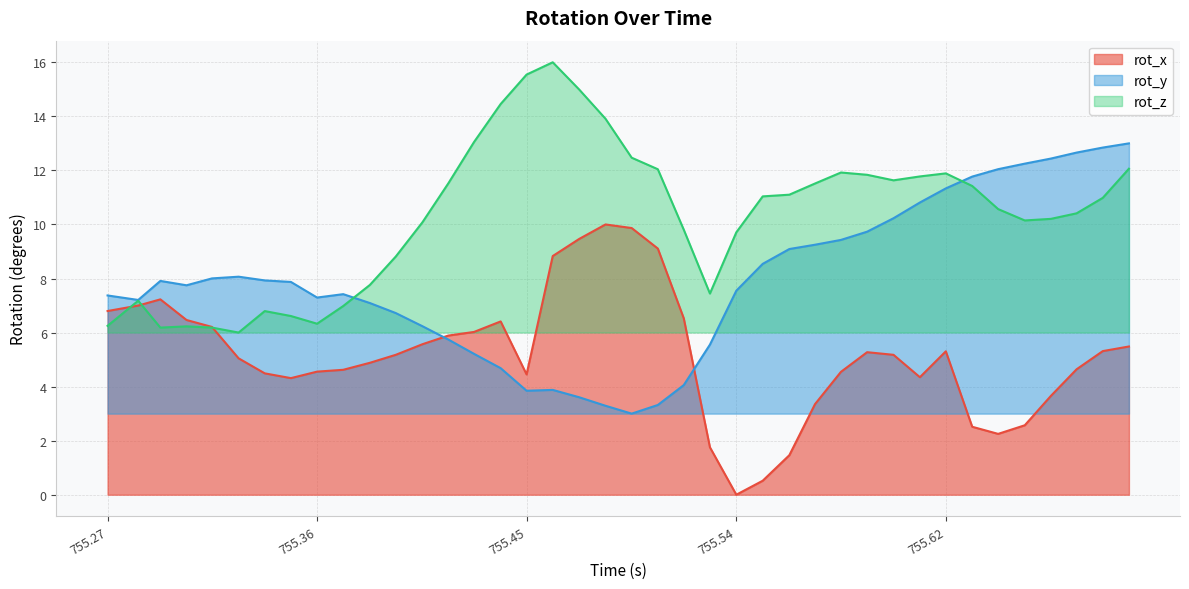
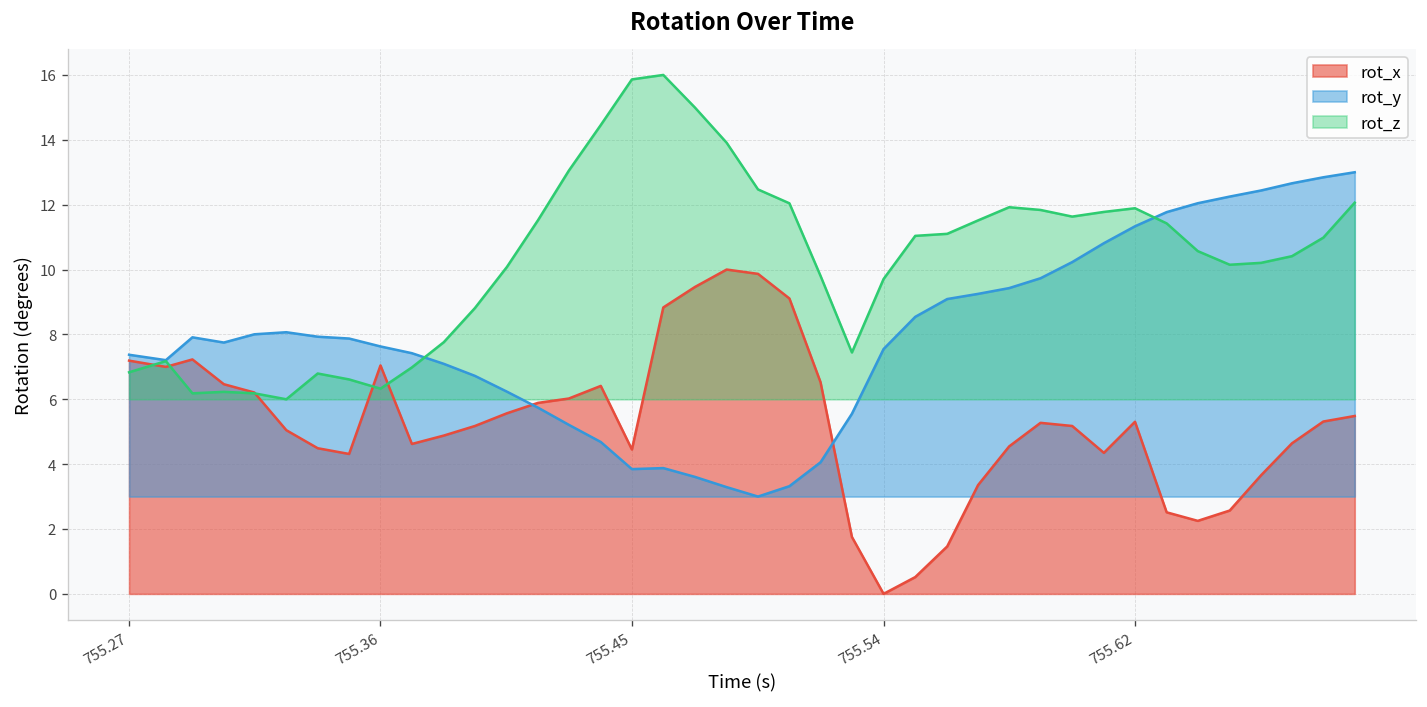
rot_x, 755.27: 6.8 -> 7.2
rot_z, 755.27: 6.2 -> 6.8
rot_x, 755.36: 4.6 -> 7.0
rot_y, 755.36: 7.3 -> 7.6
rot_z, 755.45: 15.5 -> 15.9
